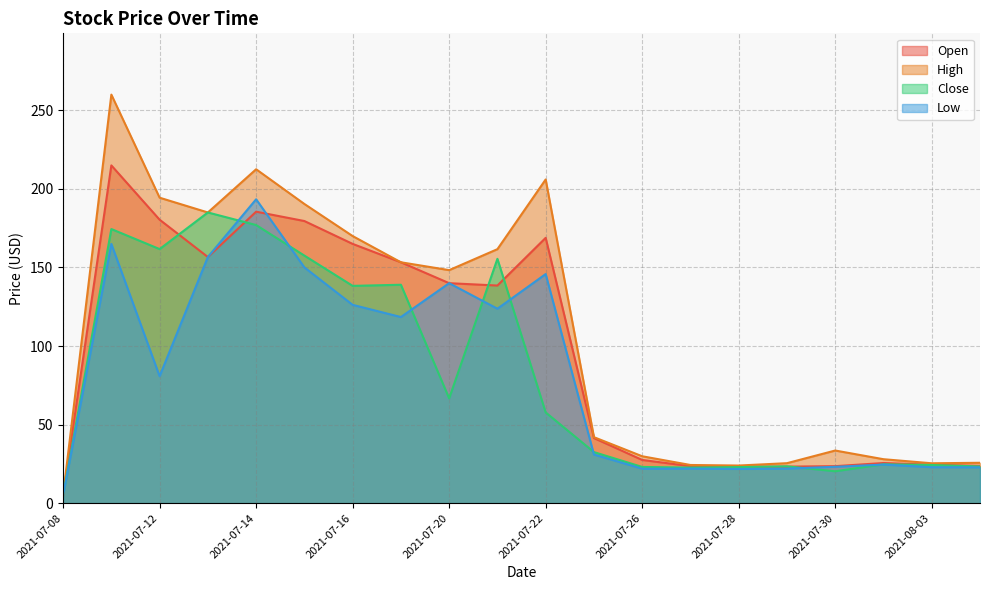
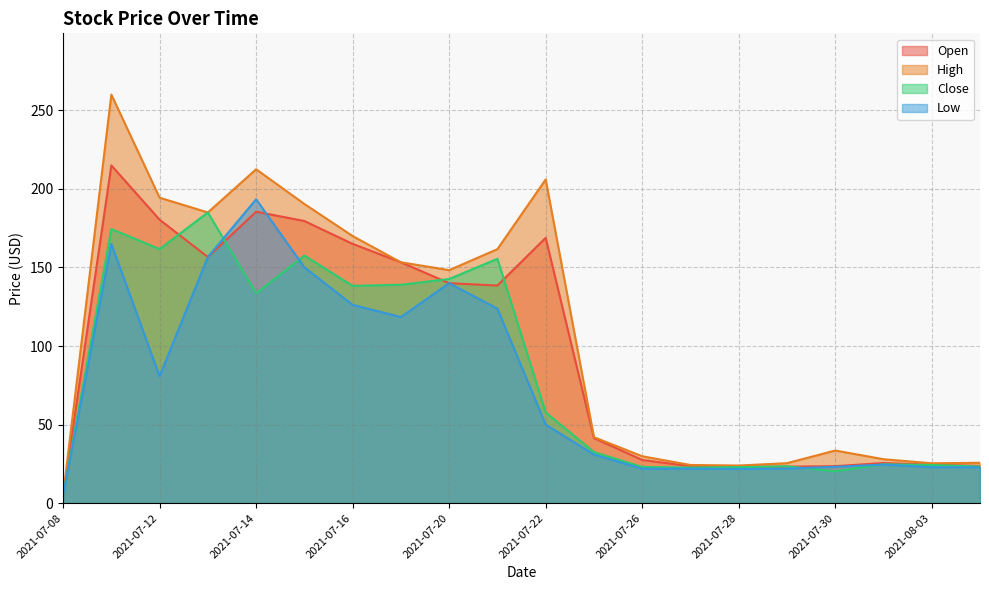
Close, 2021-07-14: 177 -> 134
Close, 2021-07-20: 67 -> 143
Low, 2021-07-22: 146 -> 50
